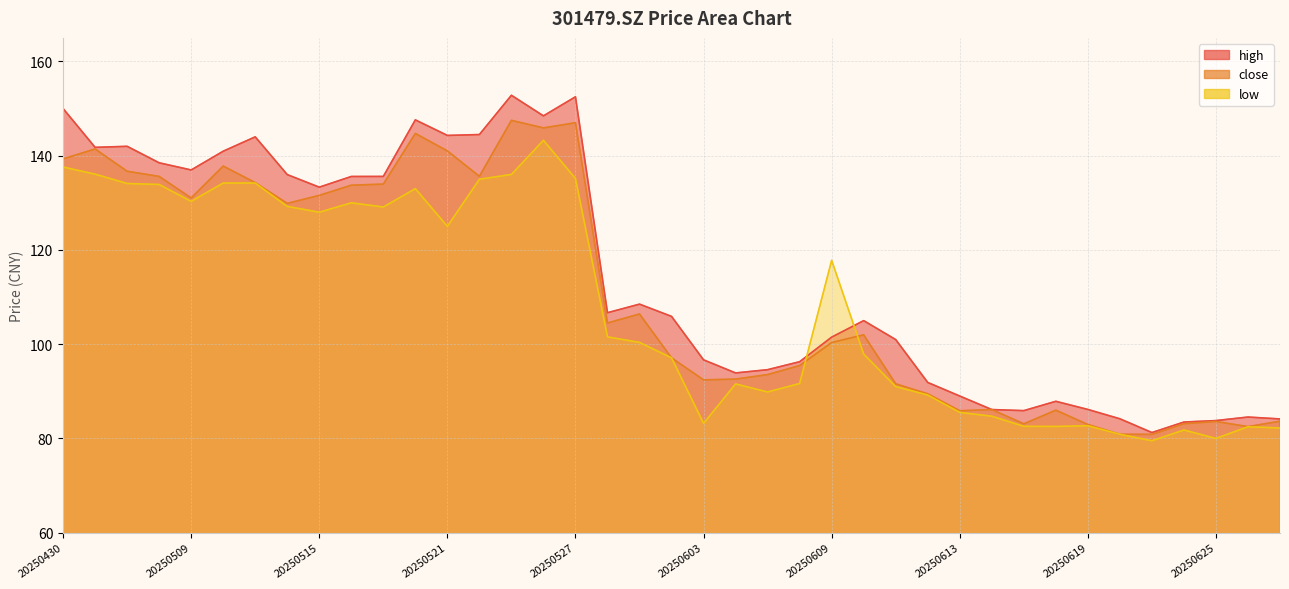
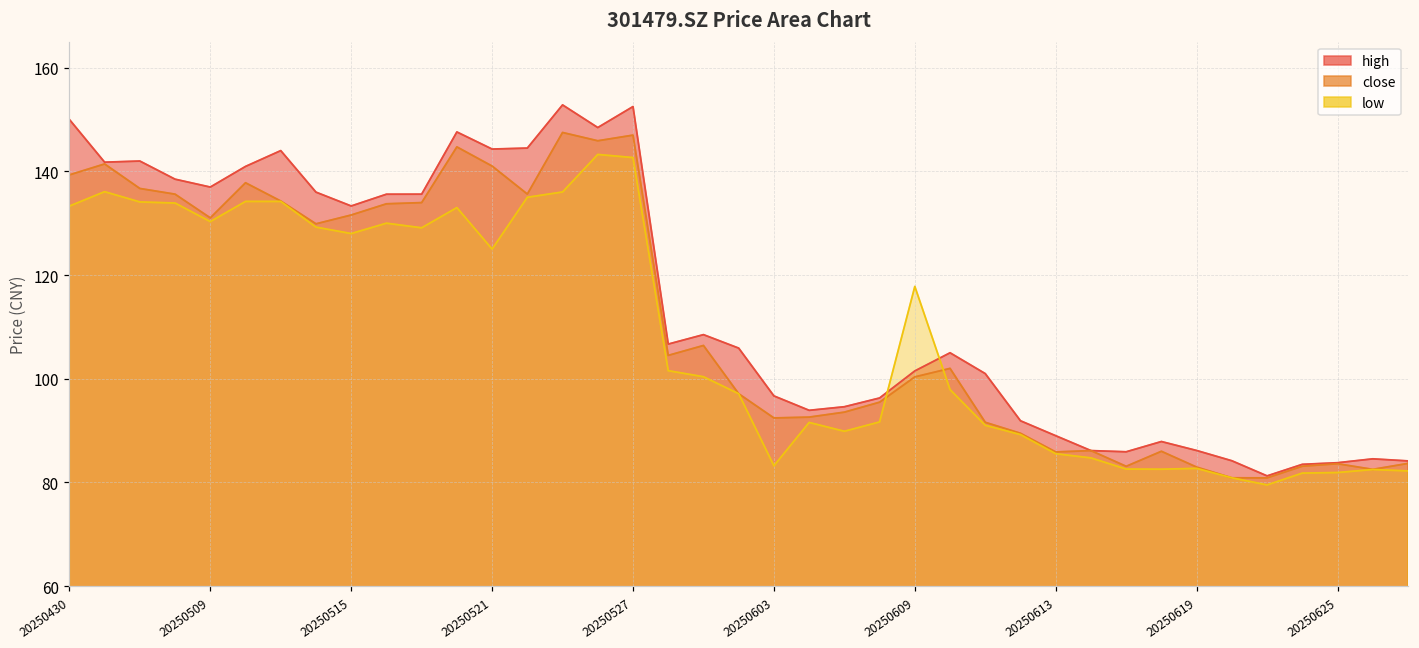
low, 20250430: 138 -> 133
low, 20250527: 135 -> 143
low, 20250625: 80 -> 82
